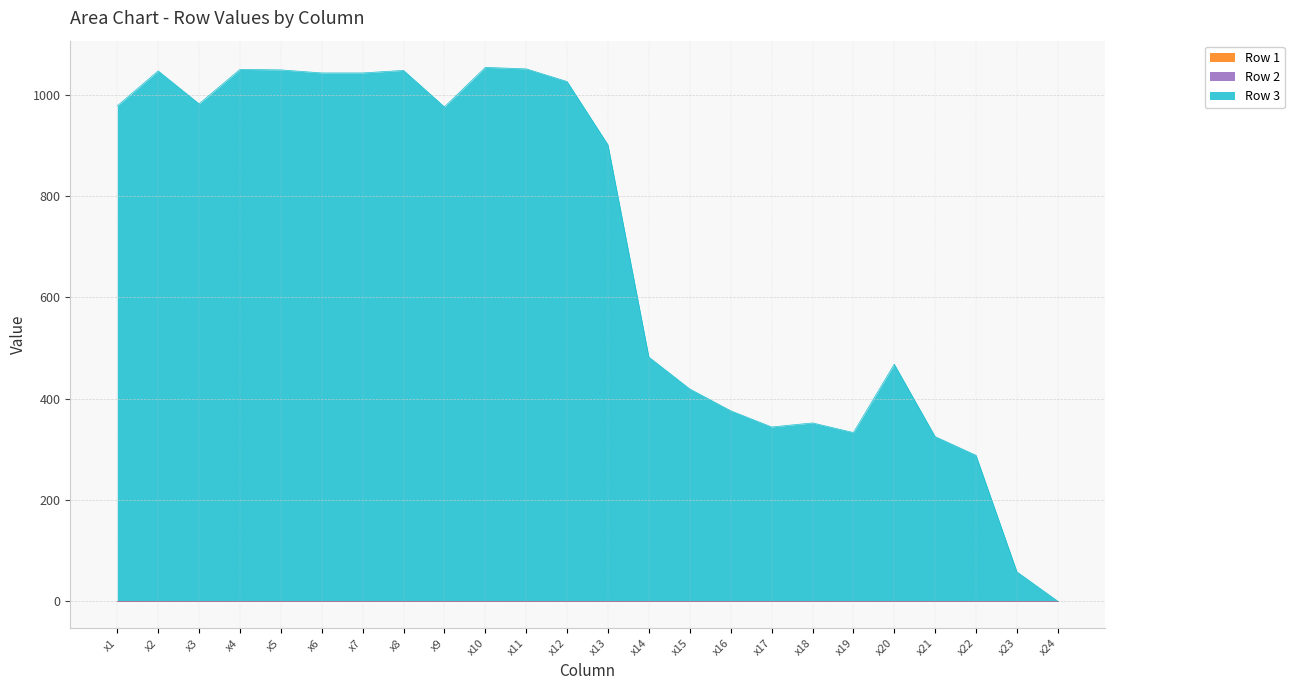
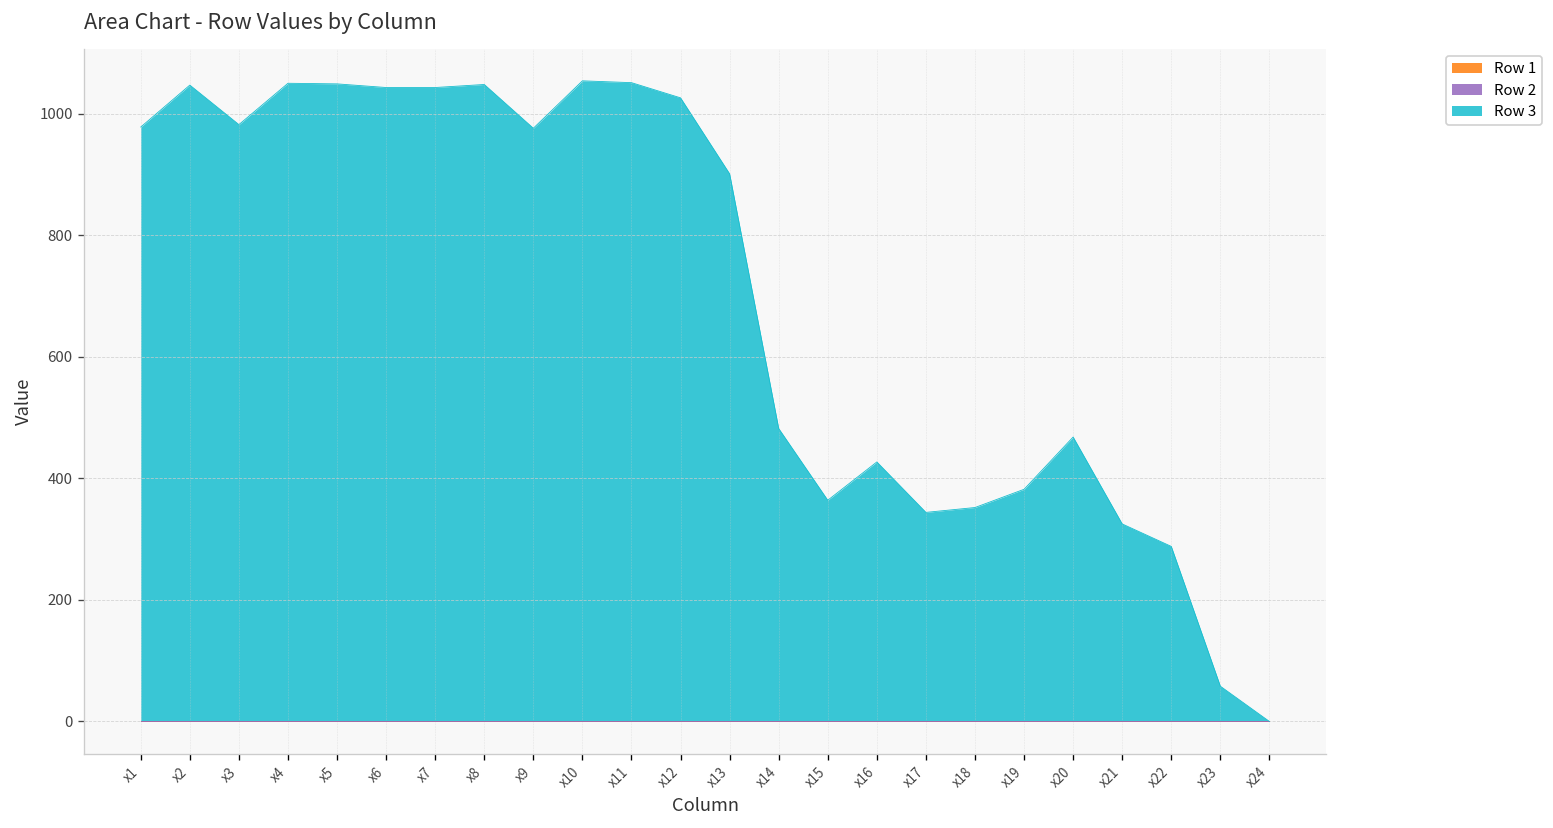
Row 3, x15: 420 -> 360
Row 3, x16: 380 -> 430
Row 3, x19: 330 -> 380
